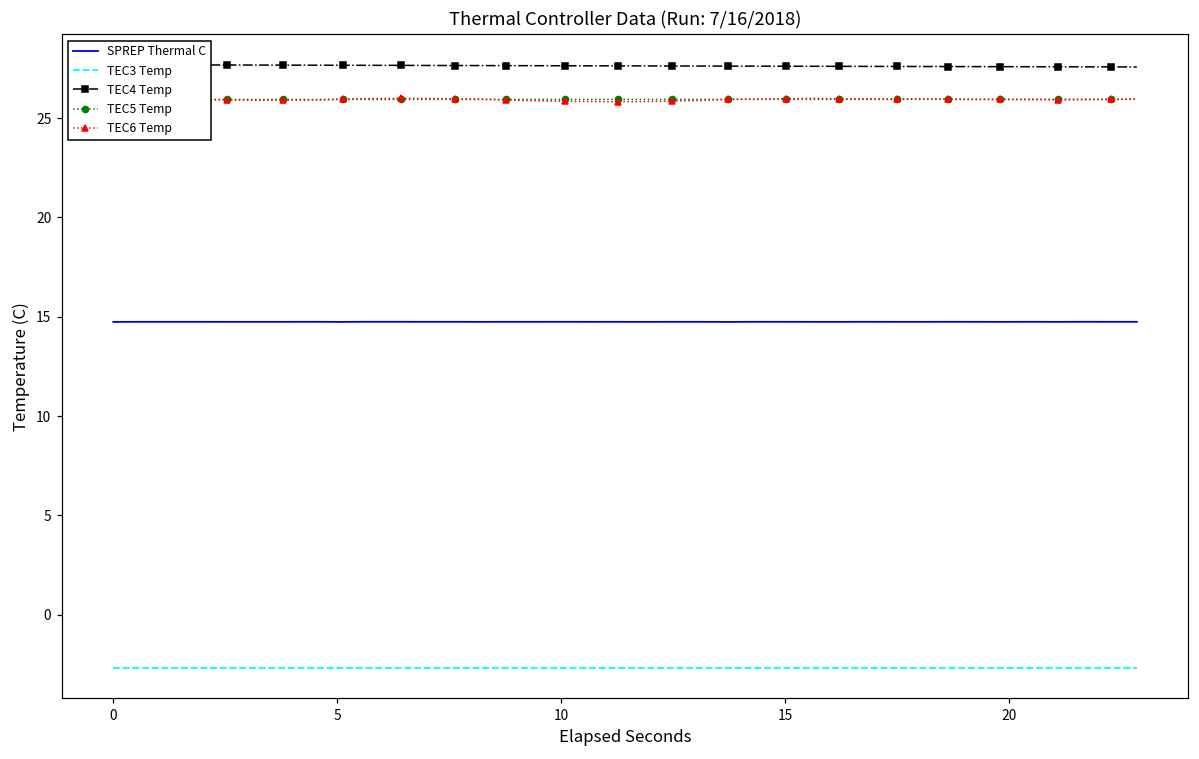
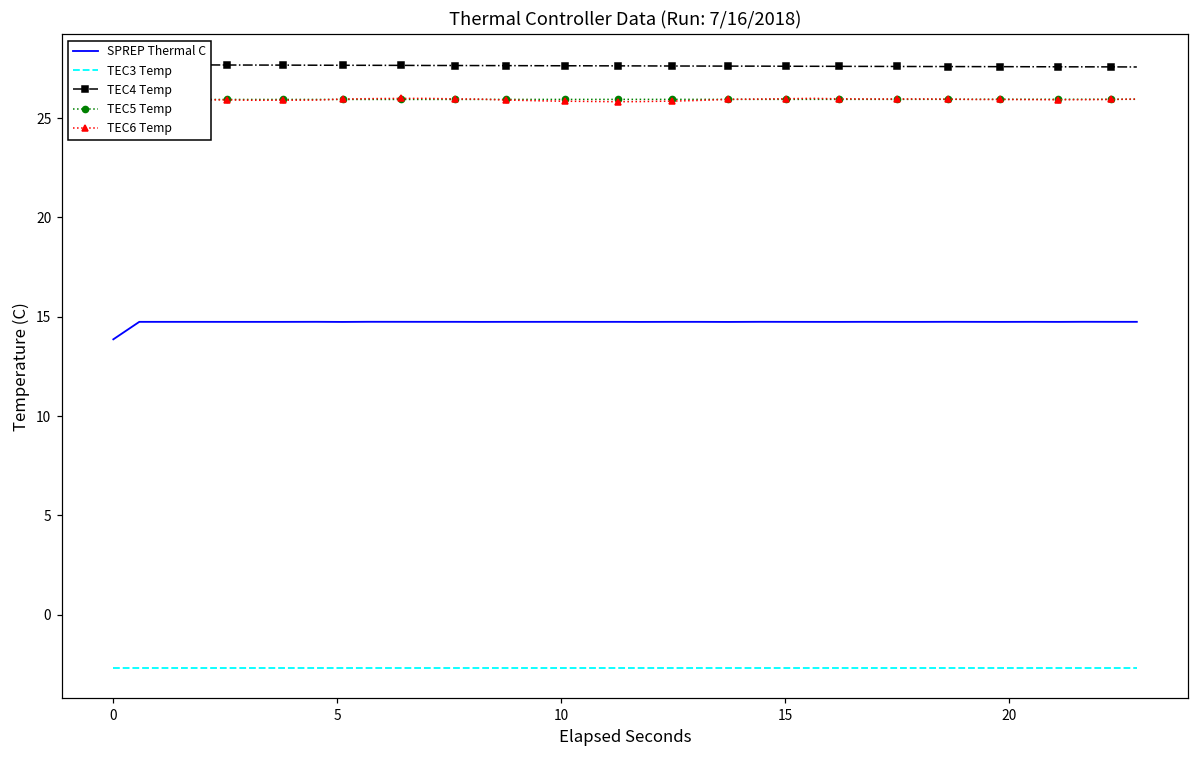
SPREP Thermal C, 0: 14.7 -> 13.9
